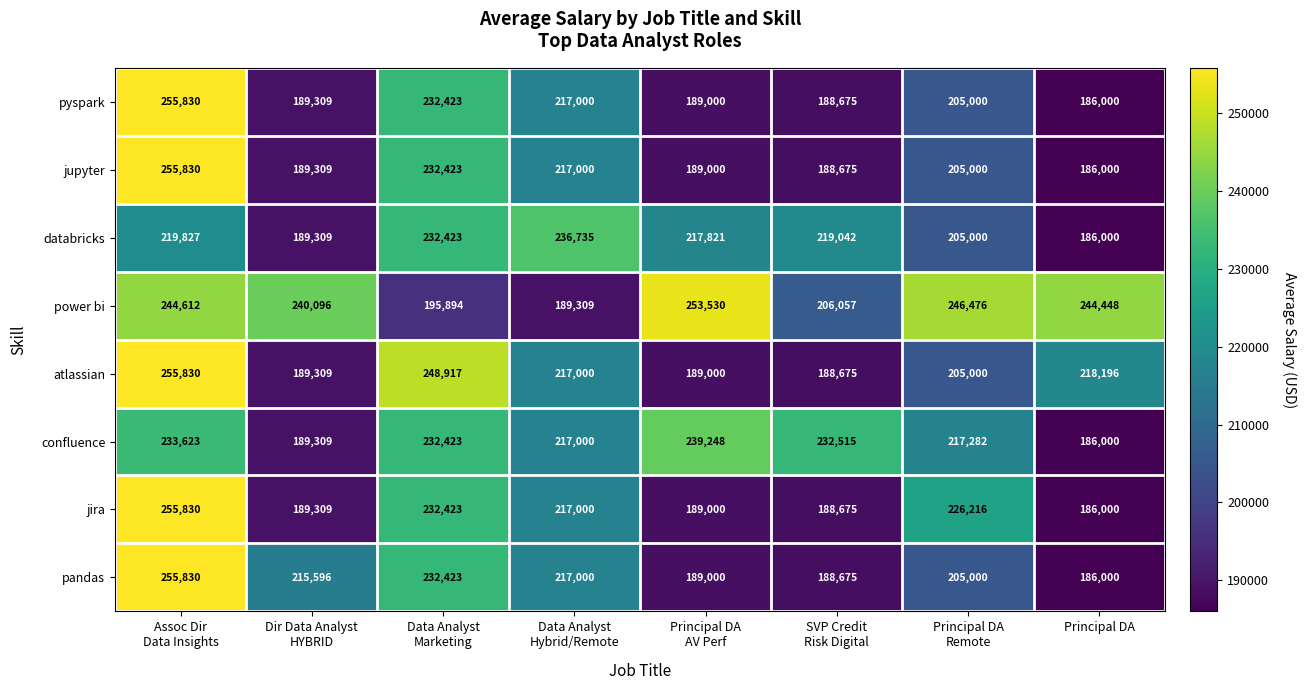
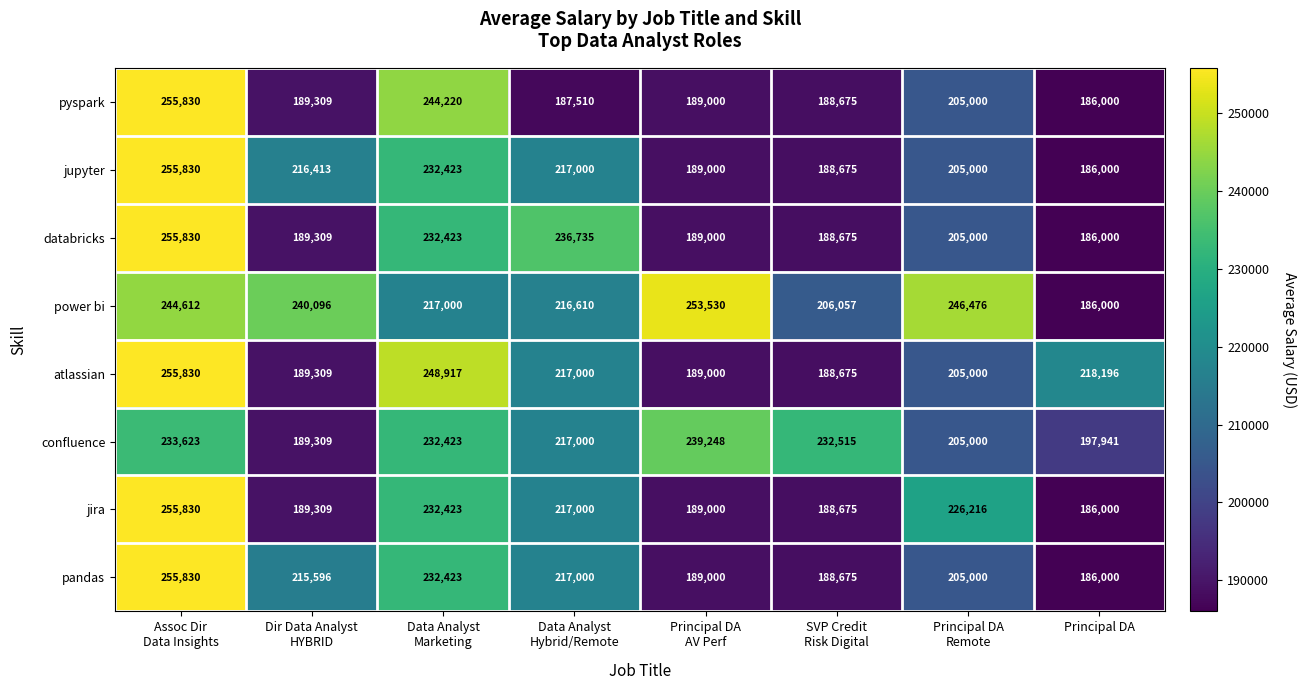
pyspark, Data Analyst Marketing: 232,423 -> 244,220
pyspark, Data Analyst Hybrid/Remote: 217,000 -> 187,510
jupyter, Dir Data Analyst HYBRID: 189,309 -> 216,413
databricks, Assoc Dir Data Insights: 219,827 -> 255,830
databricks, Principal DA AV Perf: 217,821 -> 189,000
databricks, SVP Credit Risk Digital: 219,042 -> 188,675
power bi, Data Analyst Marketing: 195,894 -> 217,000
power bi, Data Analyst Hybrid/Remote: 189,309 -> 216,610
power bi, Principal DA: 244,448 -> 186,000
confluence, Principal DA Remote: 217,282 -> 205,000
confluence, Principal DA: 186,000 -> 197,941
